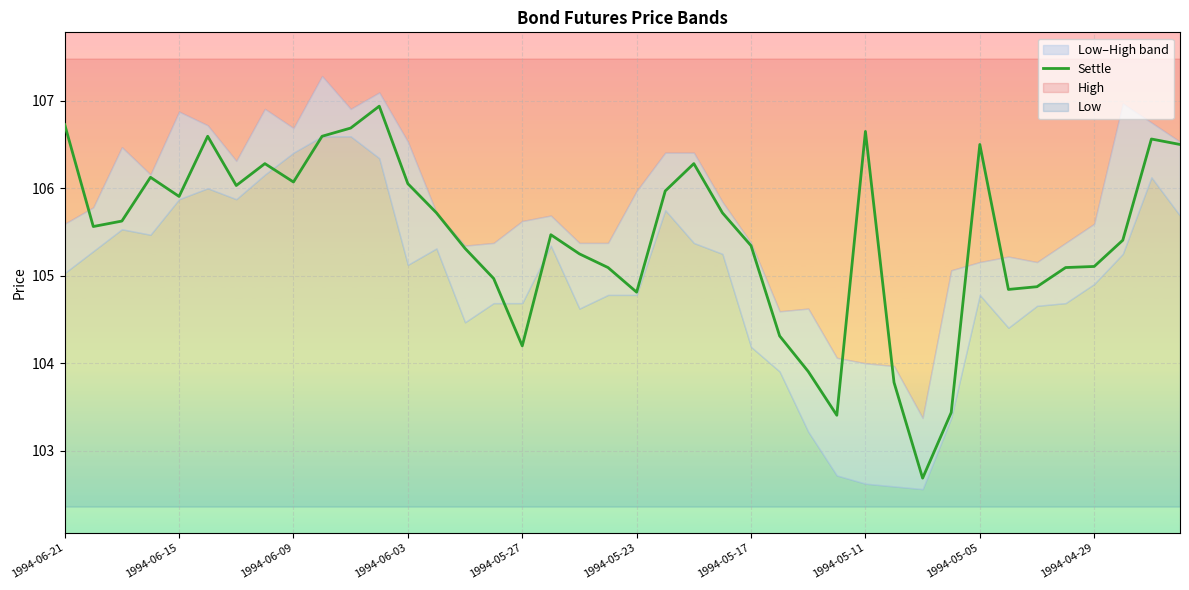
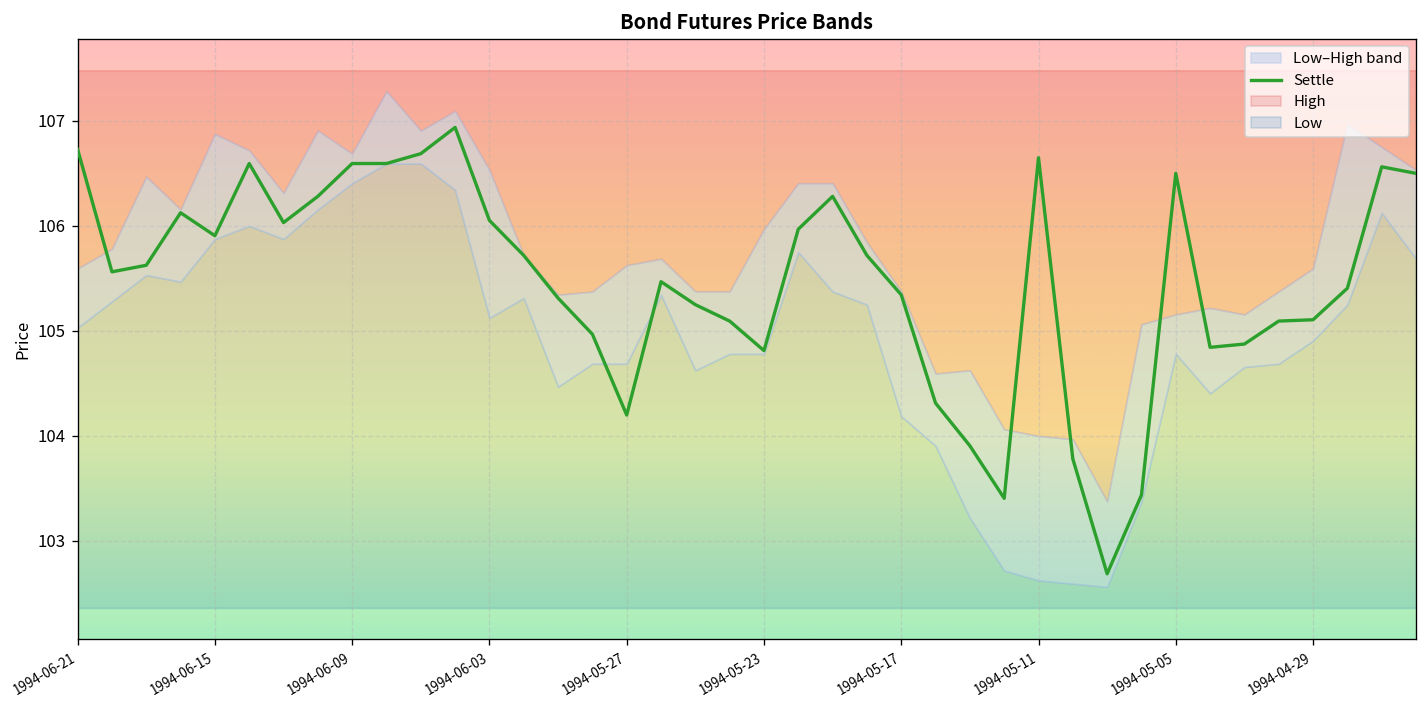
Settle, 1994-06-09: 106.1 -> 106.6
